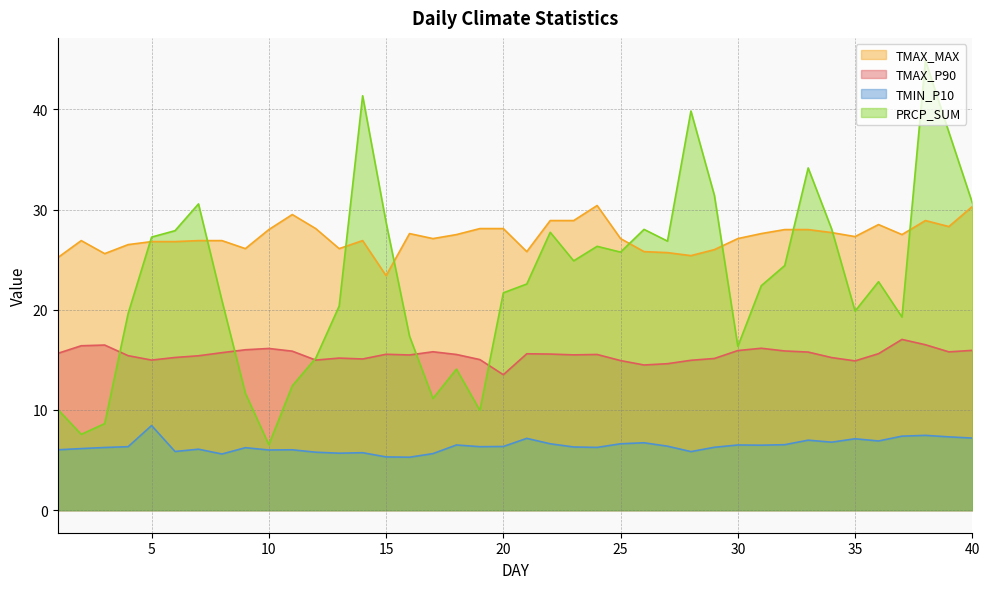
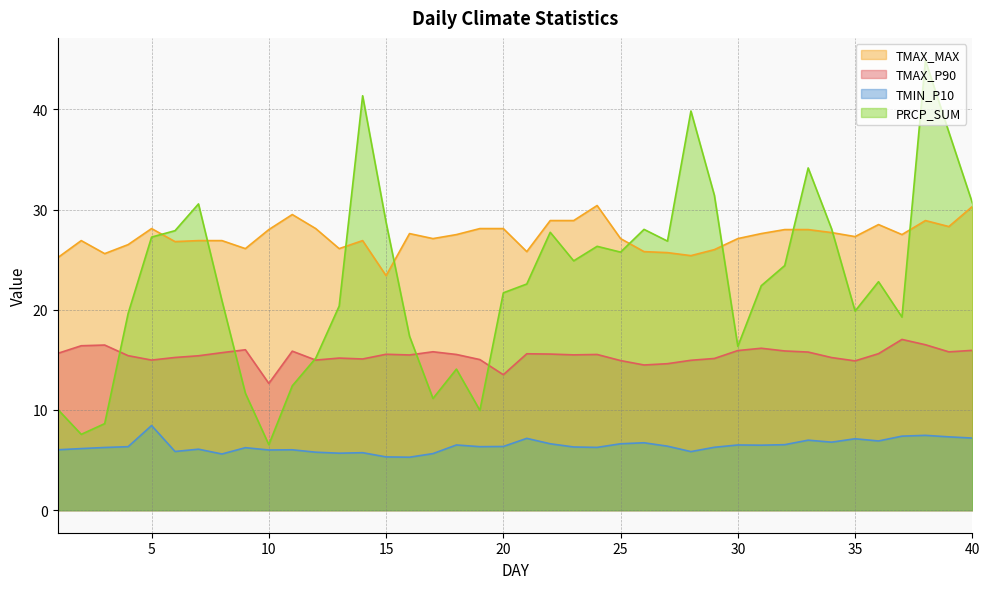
TMAX_MAX, 5: 26.8 -> 28.1
TMAX_P90, 10: 16.1 -> 12.7
